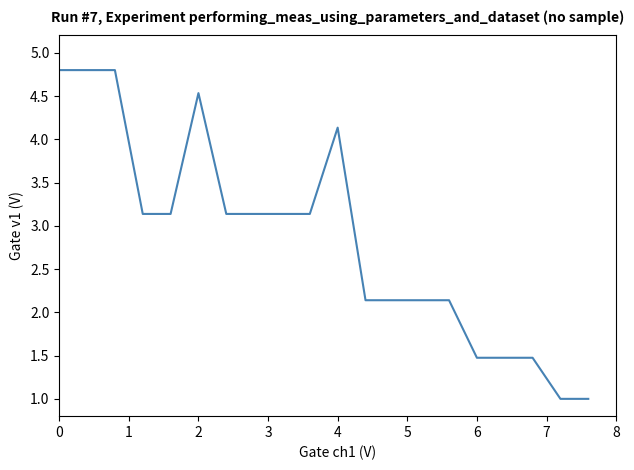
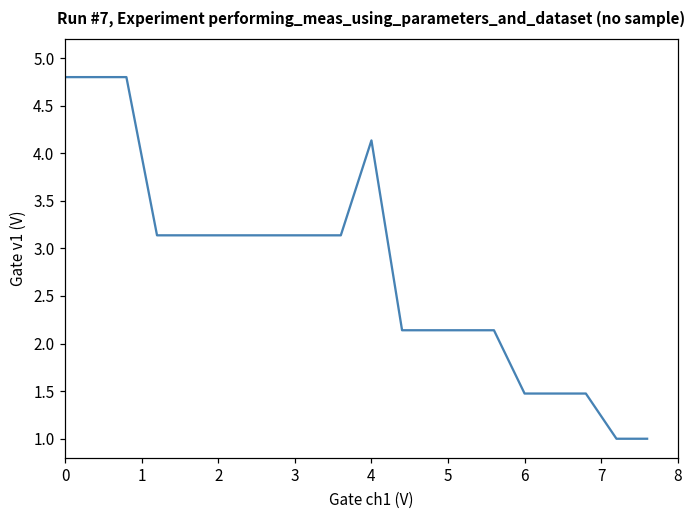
2: 4.5 -> 3.1
